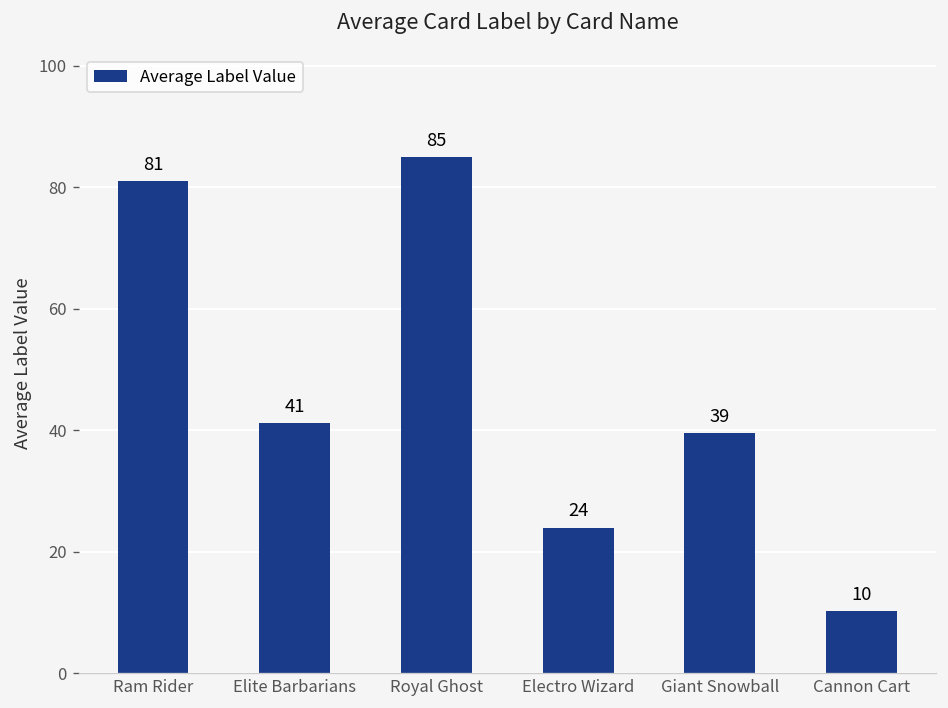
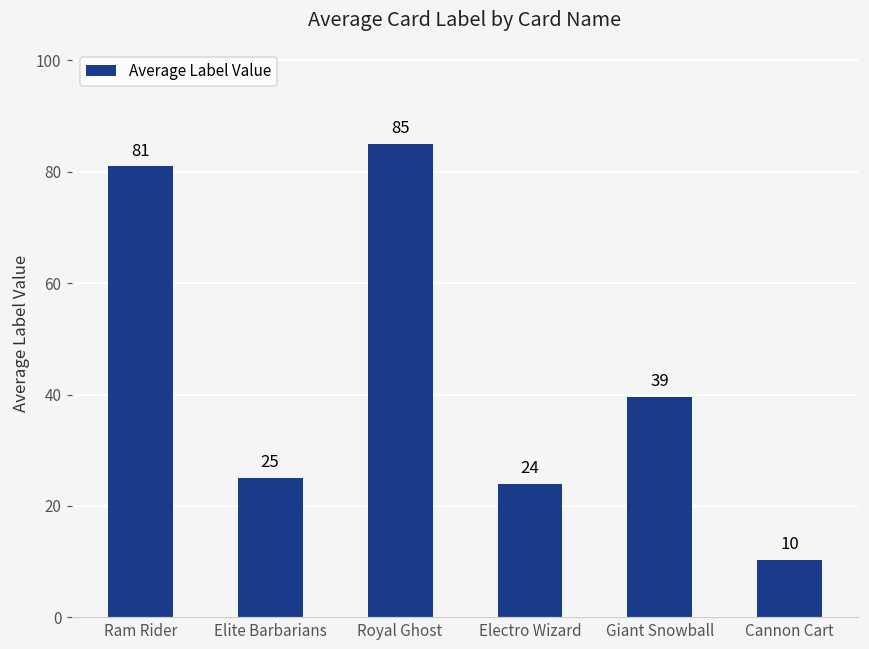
Elite Barbarians: 41 -> 25
